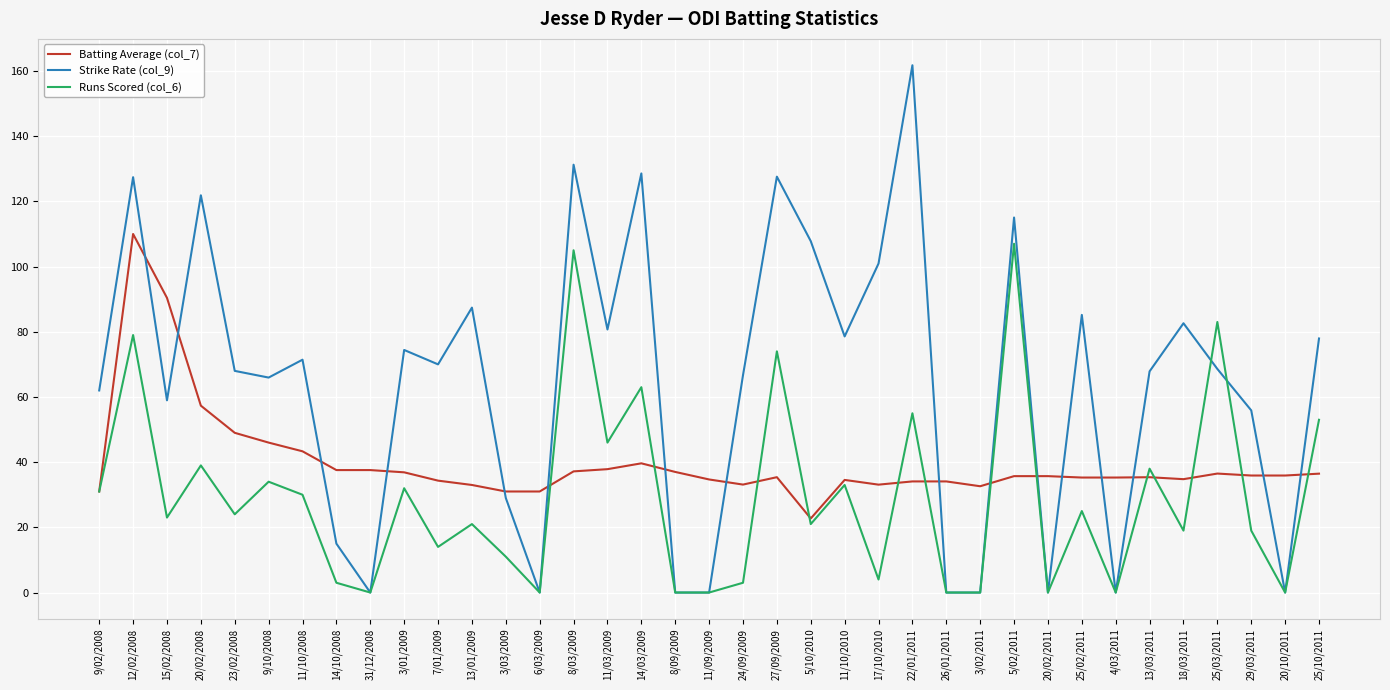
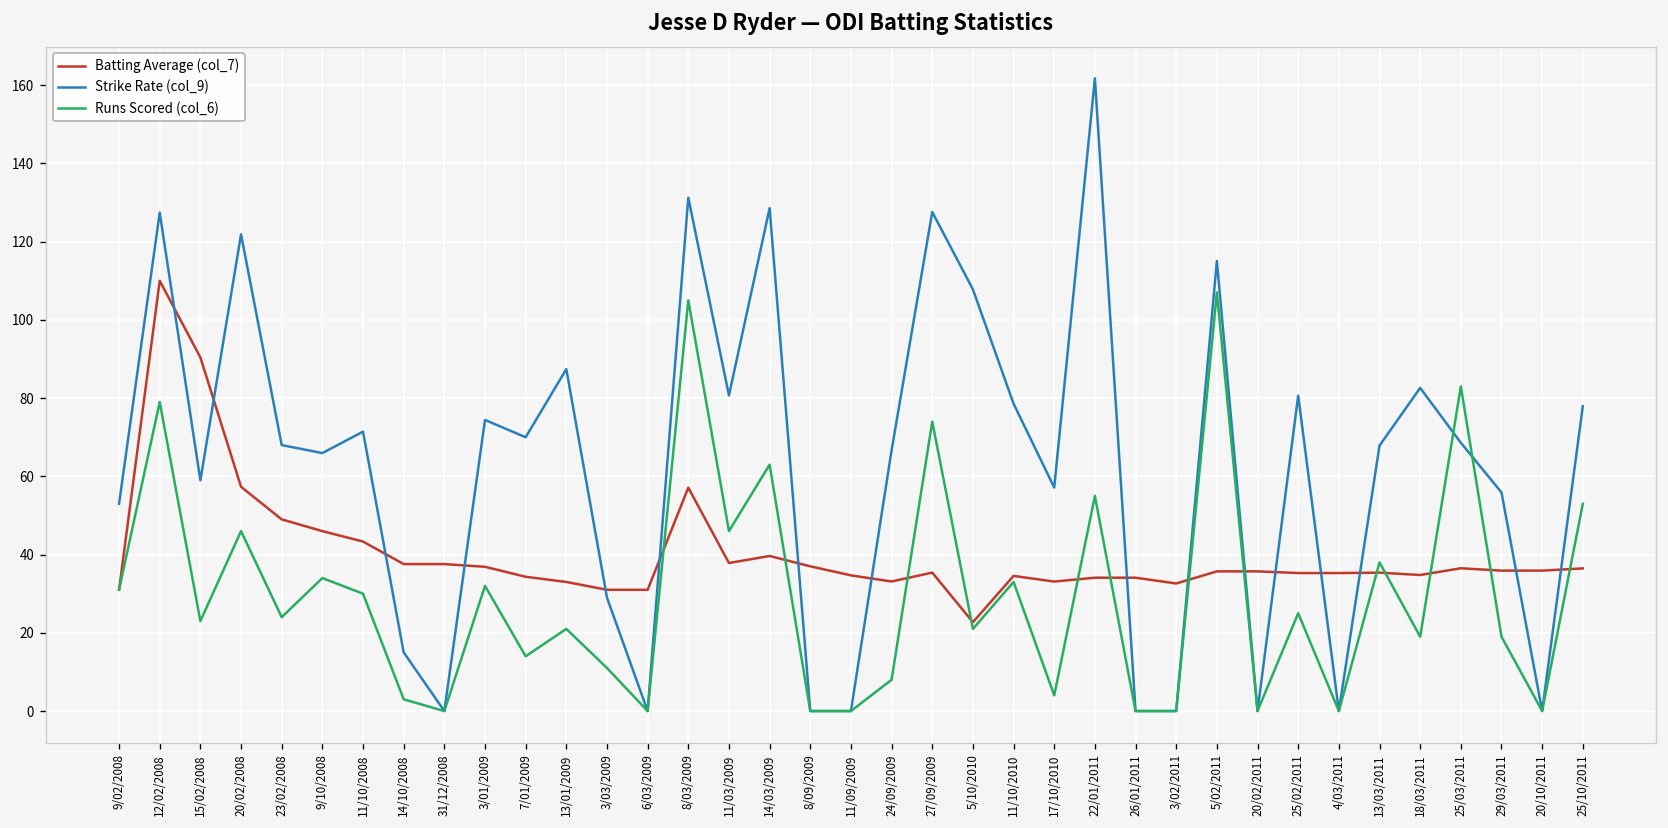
Strike Rate (col_9), 9/02/2008: 62 -> 53
Runs Scored (col_6), 20/02/2008: 39 -> 46
Batting Average (col_7), 8/03/2009: 37 -> 57
Runs Scored (col_6), 24/09/2009: 3 -> 8
Strike Rate (col_9), 17/10/2010: 101 -> 57
Strike Rate (col_9), 25/02/2011: 85 -> 81
